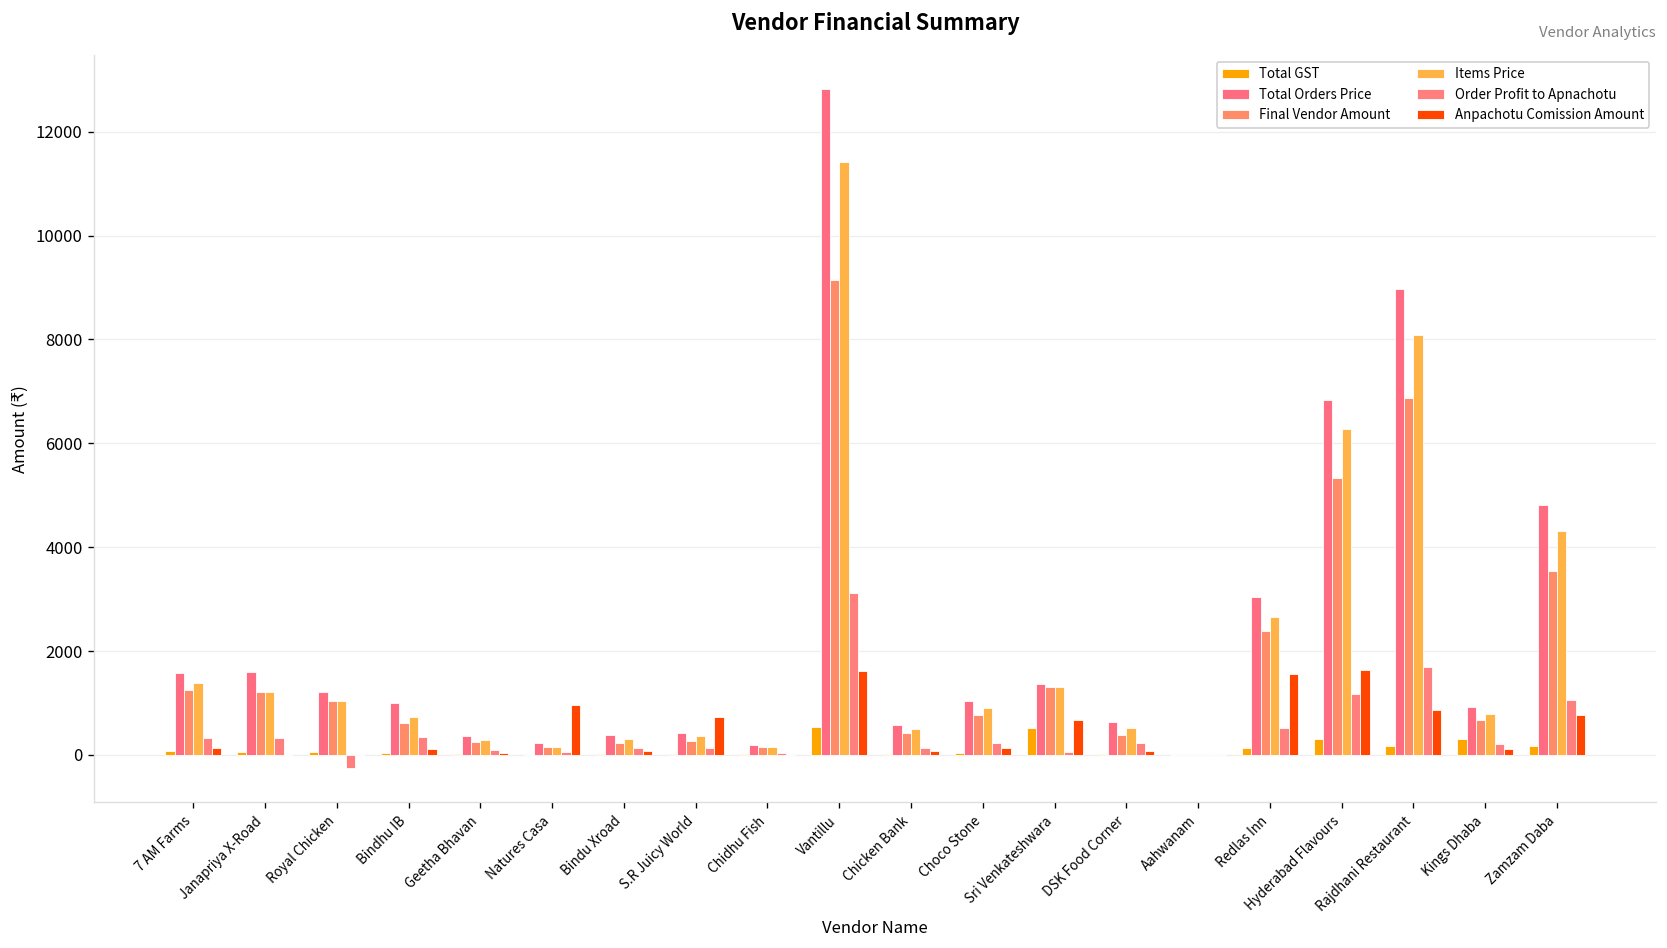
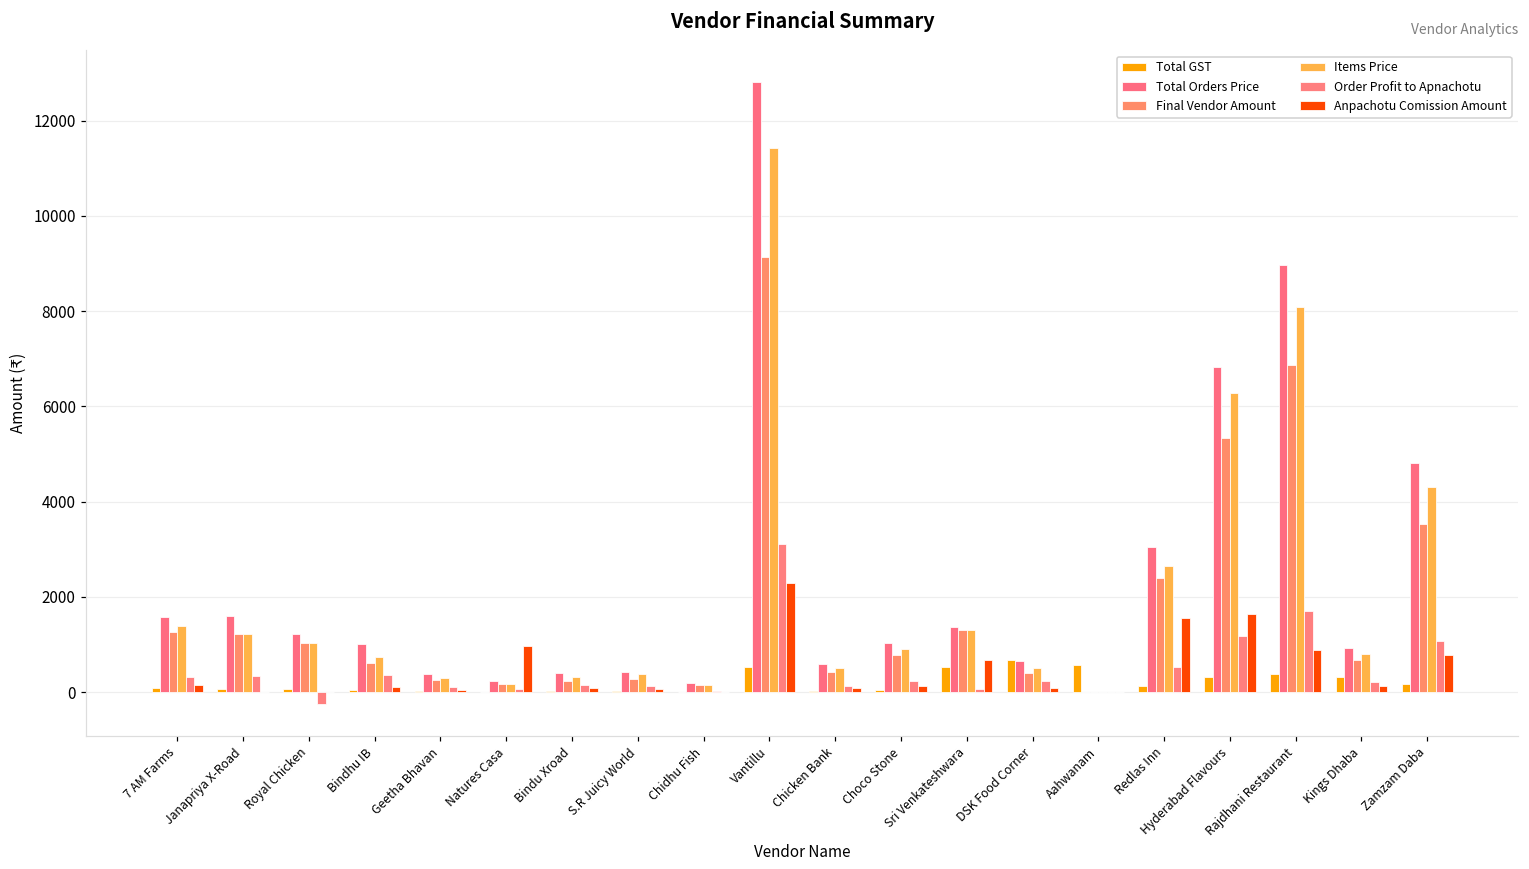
Anpachotu Comission Amount, S.R Juicy World: 700 -> 100
Anpachotu Comission Amount, Vantillu: 1600 -> 2300
Total GST, DSK Food Corner: 0 -> 700
Total GST, Aahwanam: 0 -> 600
Total GST, Rajdhani Restaurant: 200 -> 400
